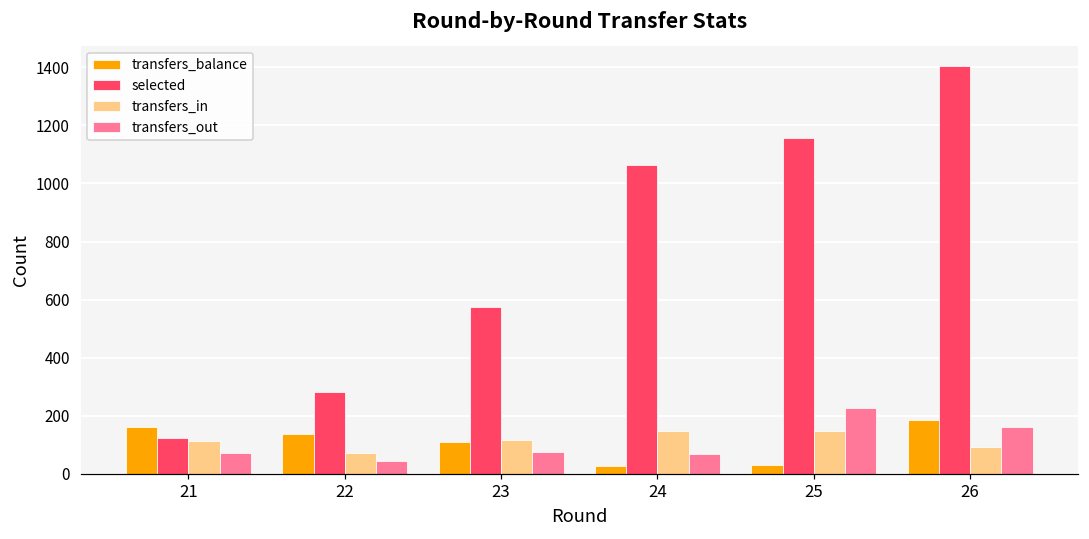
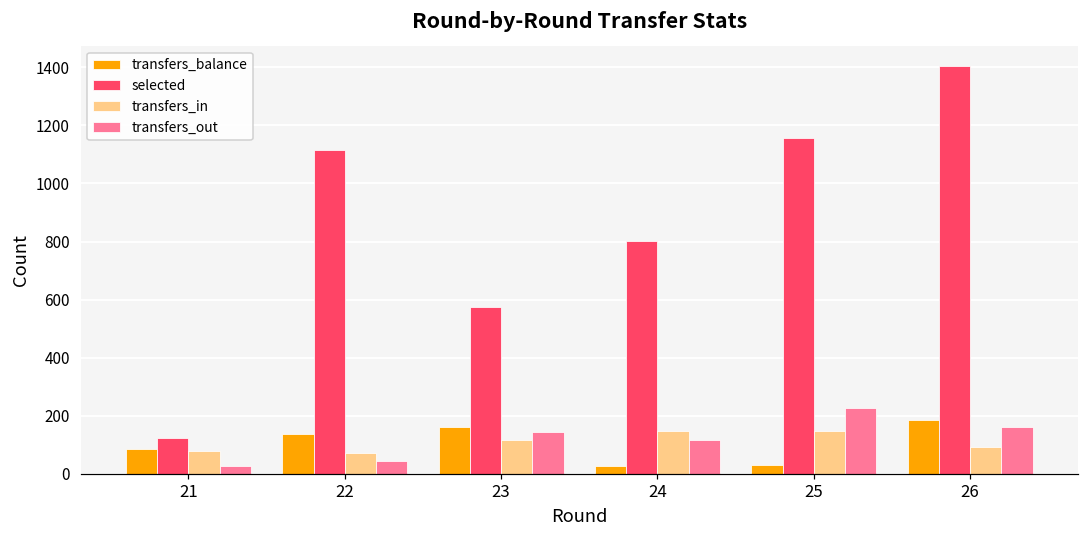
transfers_balance, 21: 160 -> 90
transfers_in, 21: 110 -> 80
transfers_out, 21: 70 -> 30
selected, 22: 280 -> 1120
transfers_balance, 23: 110 -> 160
transfers_out, 23: 70 -> 150
selected, 24: 1070 -> 800
transfers_out, 24: 70 -> 120
